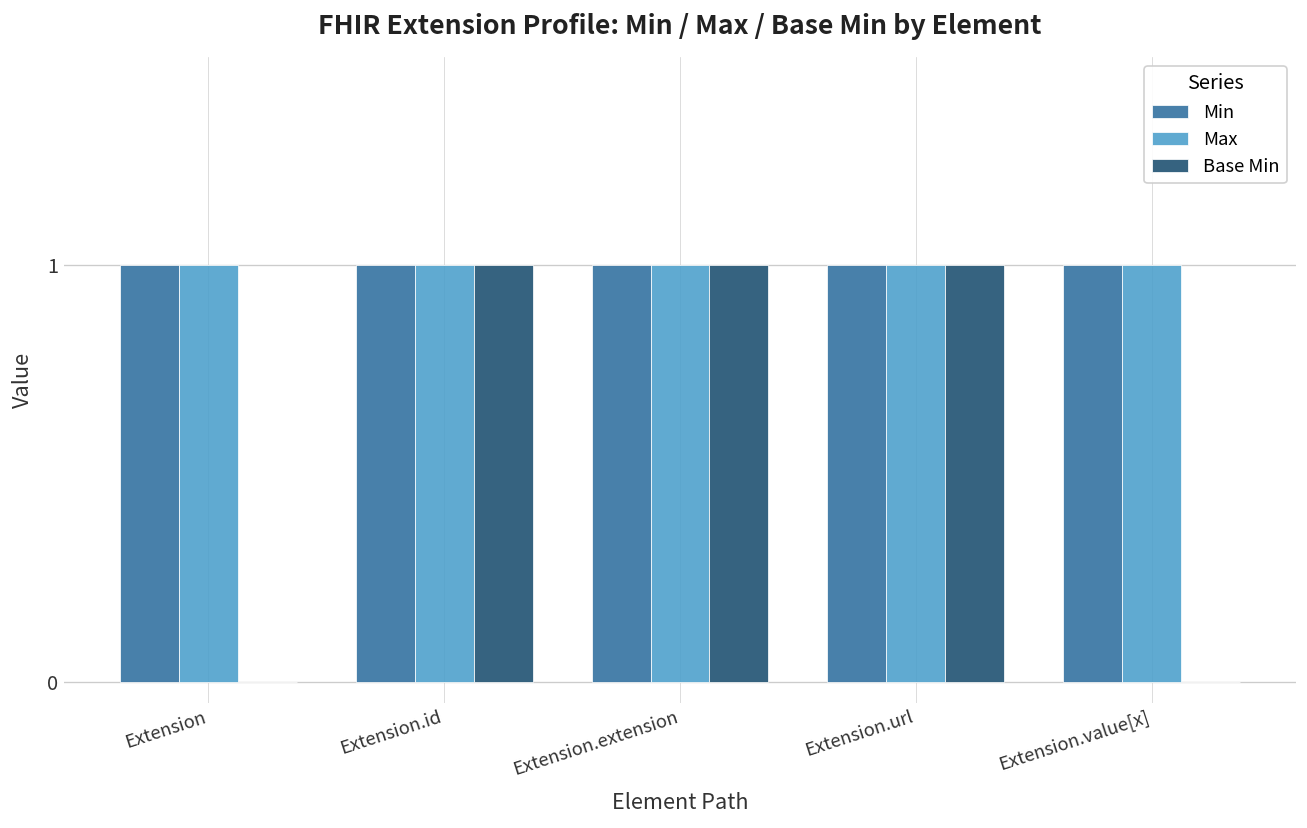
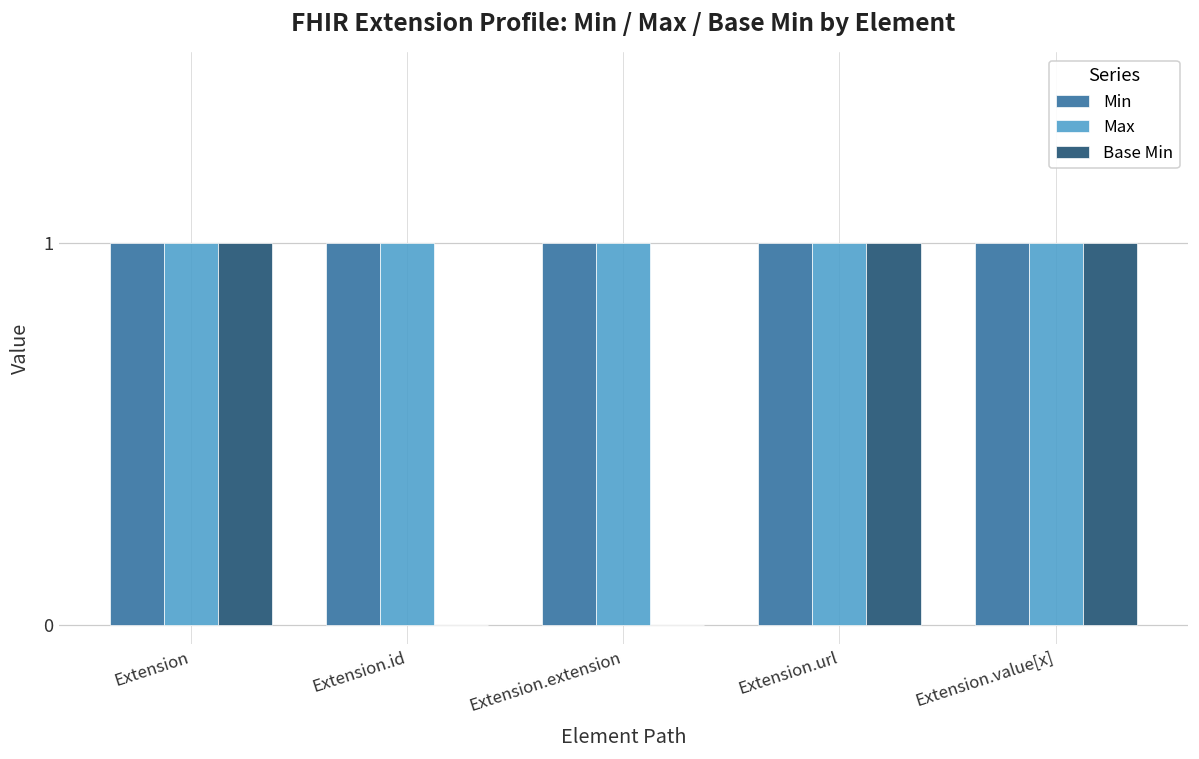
Base Min, Extension: 0 -> 1
Base Min, Extension.id: 1 -> 0
Base Min, Extension.extension: 1 -> 0
Base Min, Extension.value[x]: 0 -> 1
